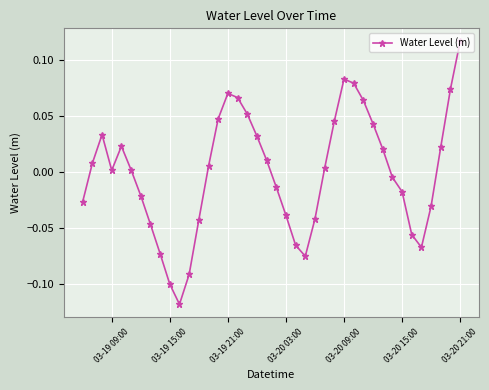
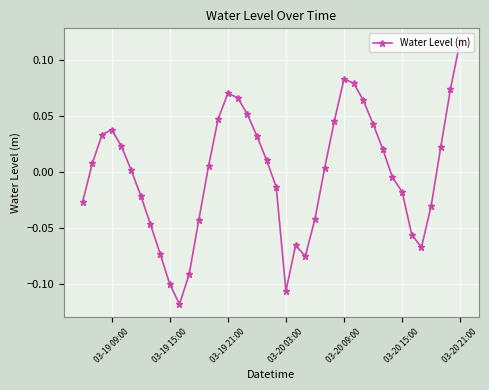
03-19 09:00: 0.001 -> 0.037
03-20 03:00: -0.039 -> -0.107
